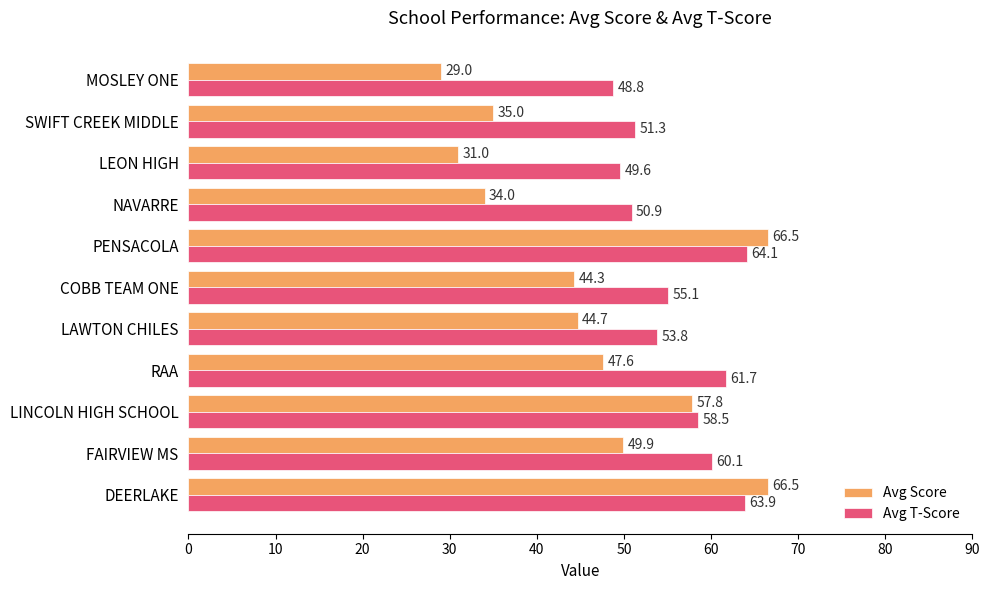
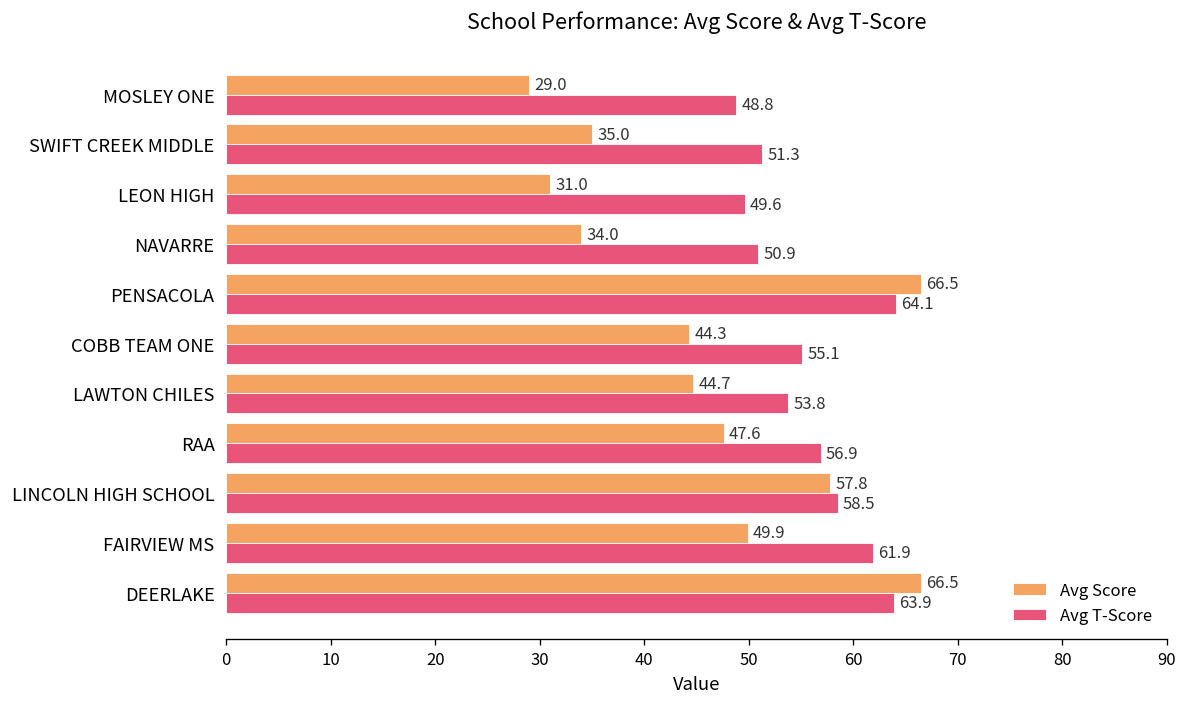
Avg T-Score, RAA: 61.7 -> 56.9
Avg T-Score, FAIRVIEW MS: 60.1 -> 61.9
